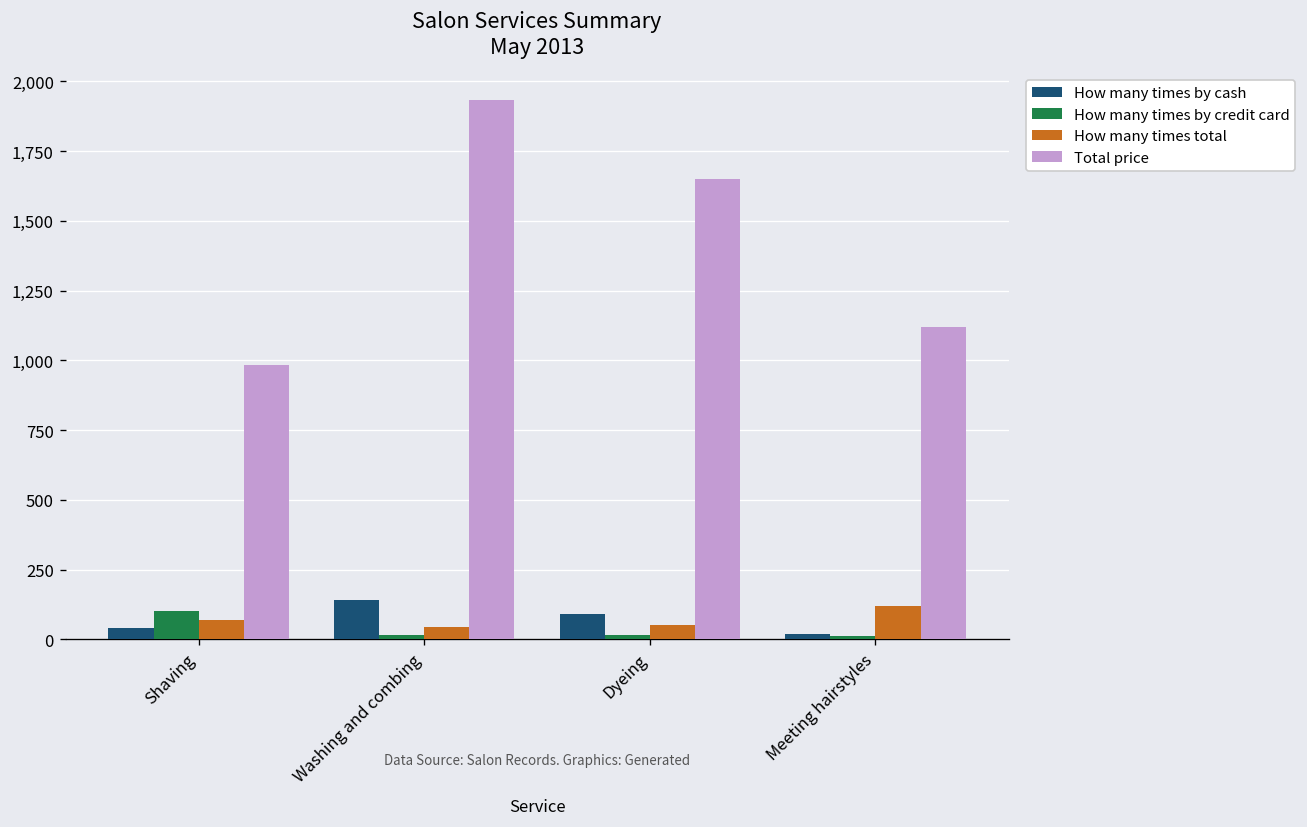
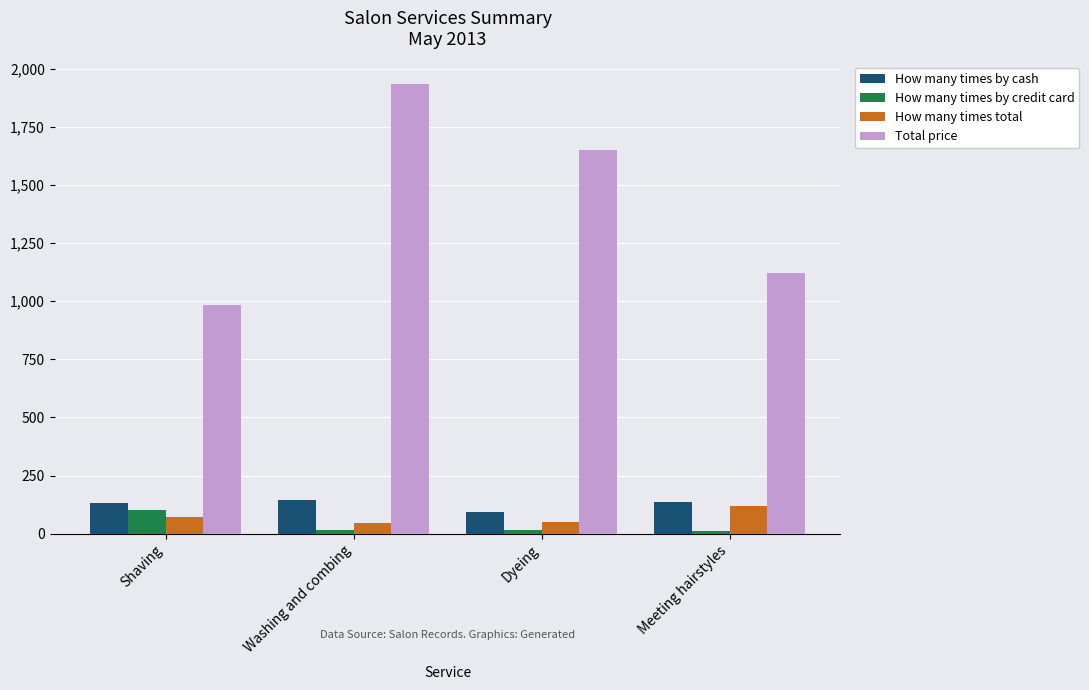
How many times by cash, Shaving: 40 -> 130
How many times by cash, Meeting hairstyles: 20 -> 140
